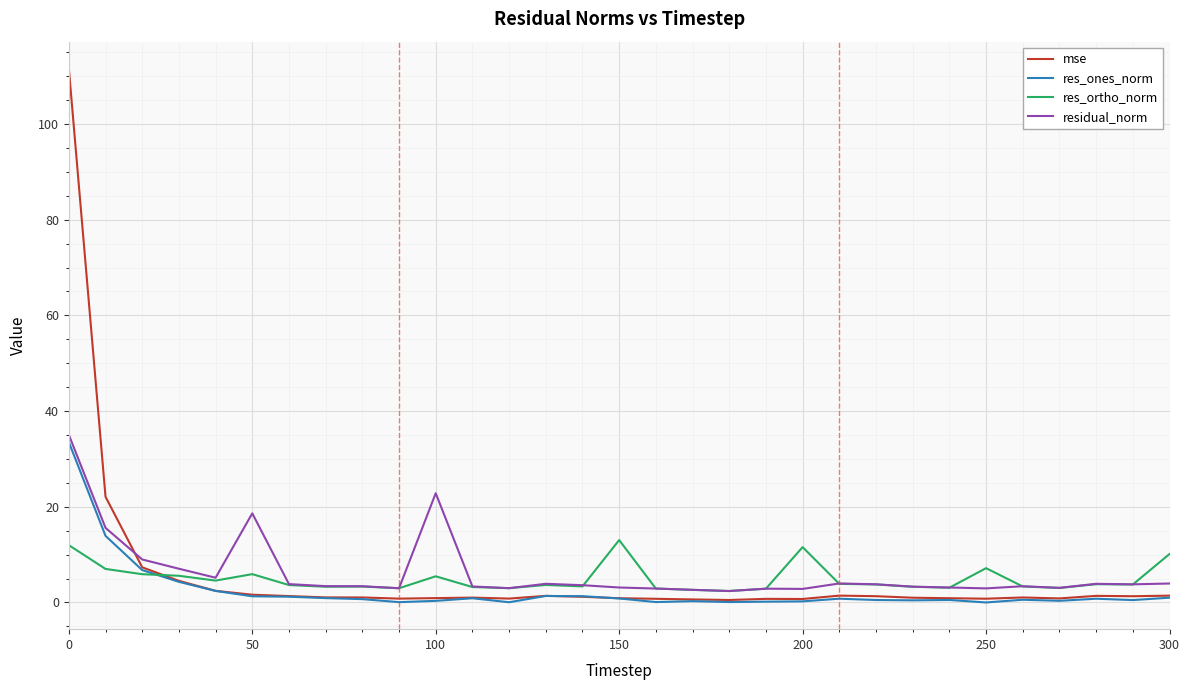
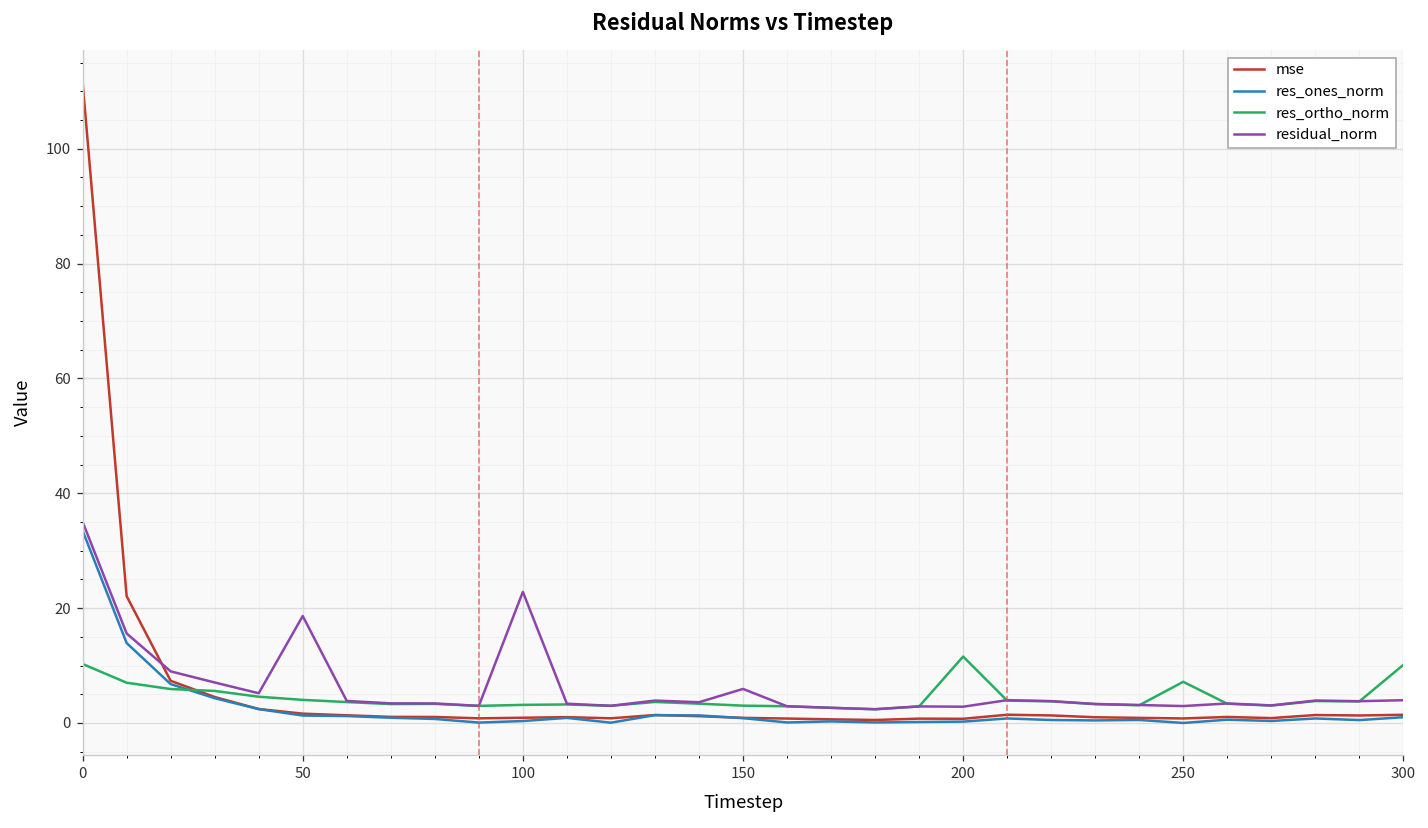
res_ortho_norm, 0: 12 -> 10
res_ortho_norm, 50: 6 -> 4
res_ortho_norm, 100: 5 -> 3
res_ortho_norm, 150: 13 -> 3
residual_norm, 150: 3 -> 6
